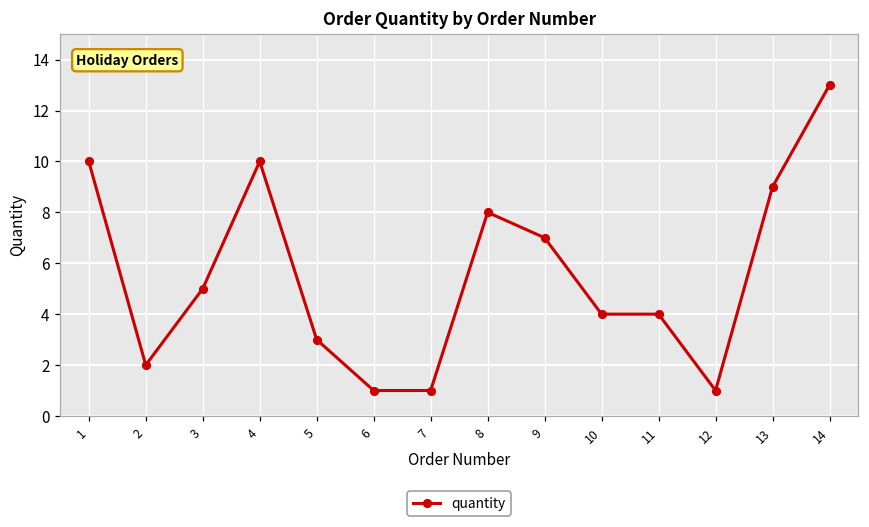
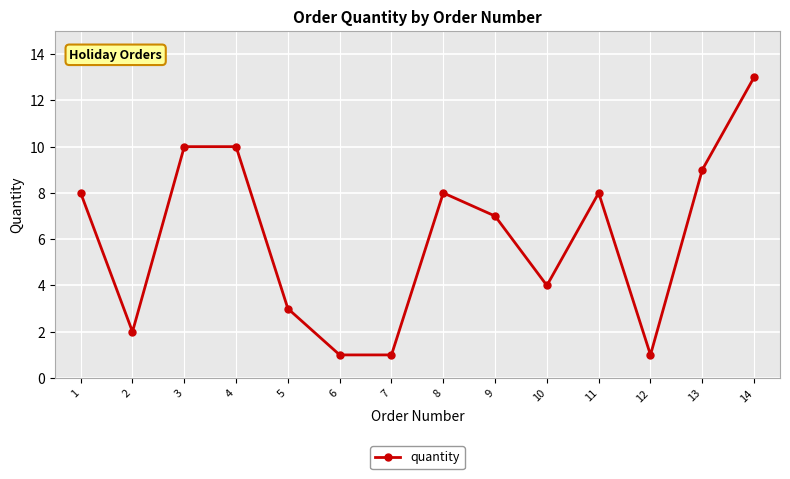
1: 10 -> 8
3: 5 -> 10
11: 4 -> 8
